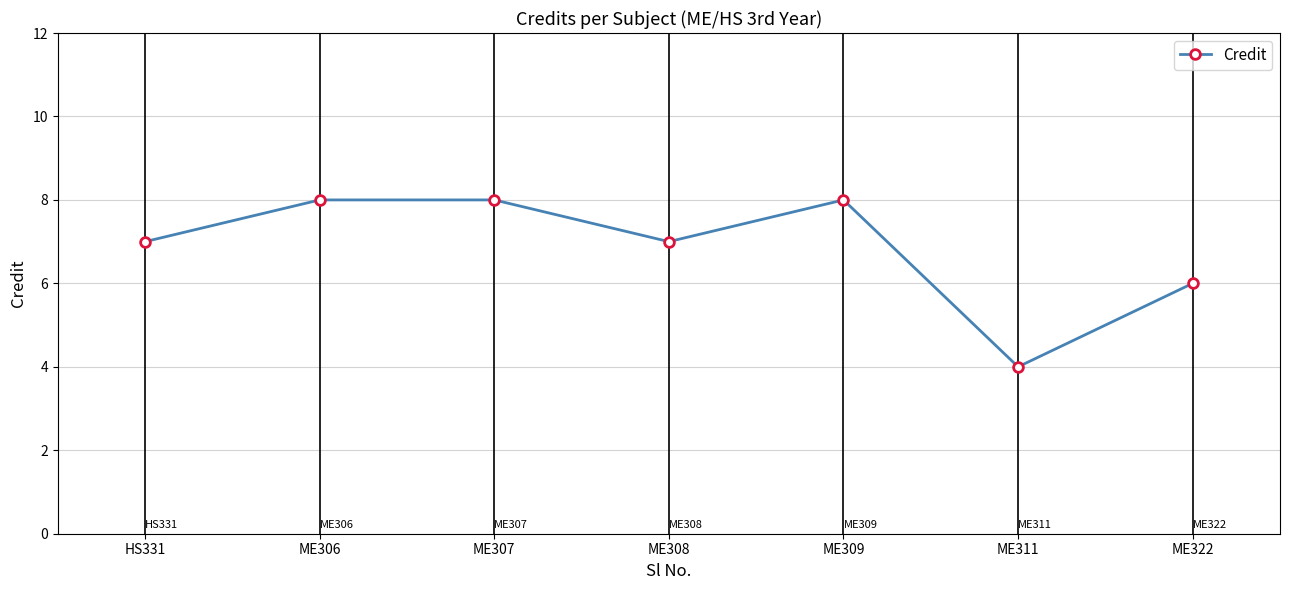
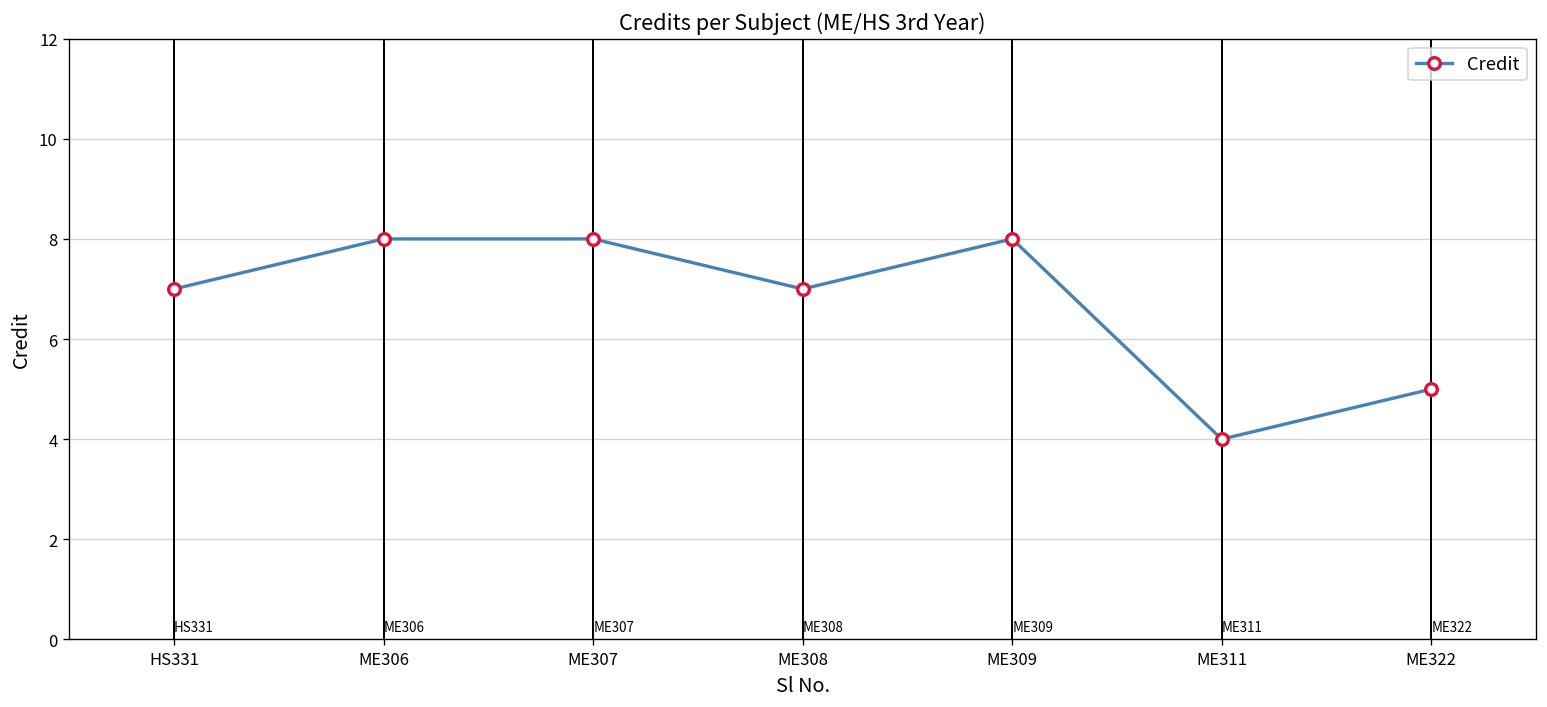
ME322: 6 -> 5
